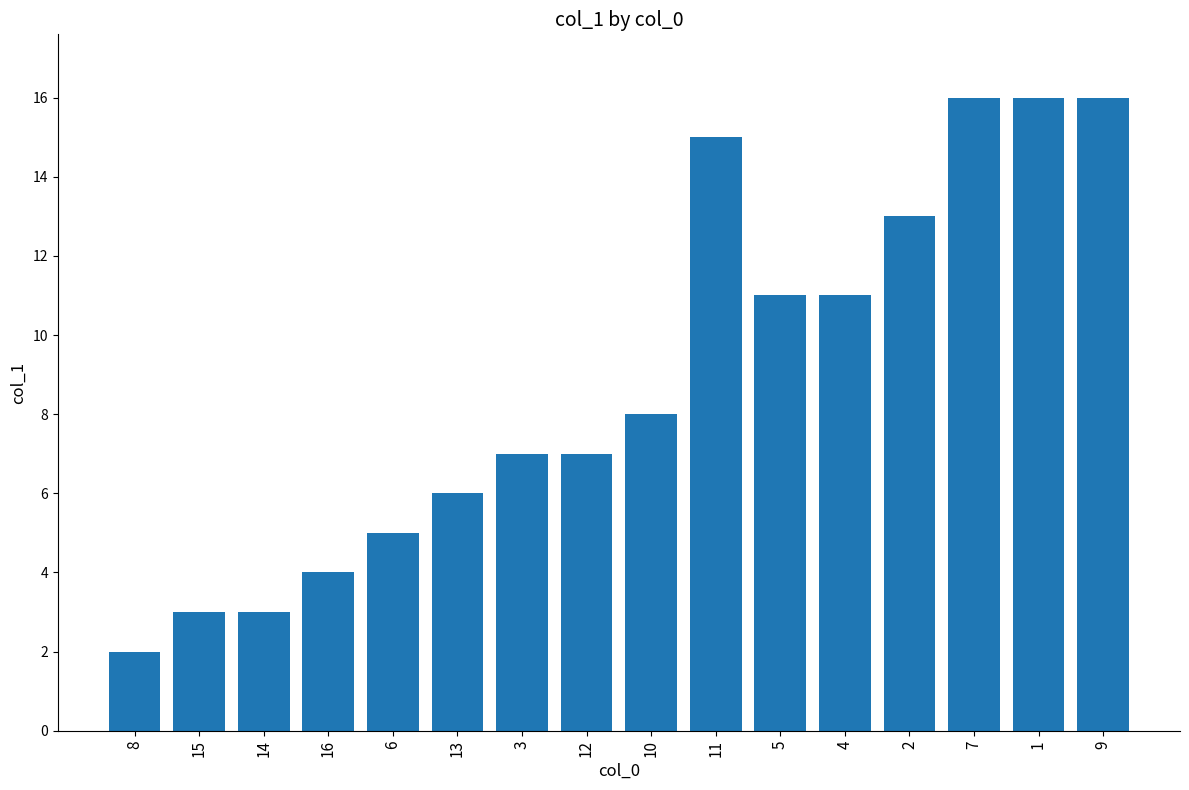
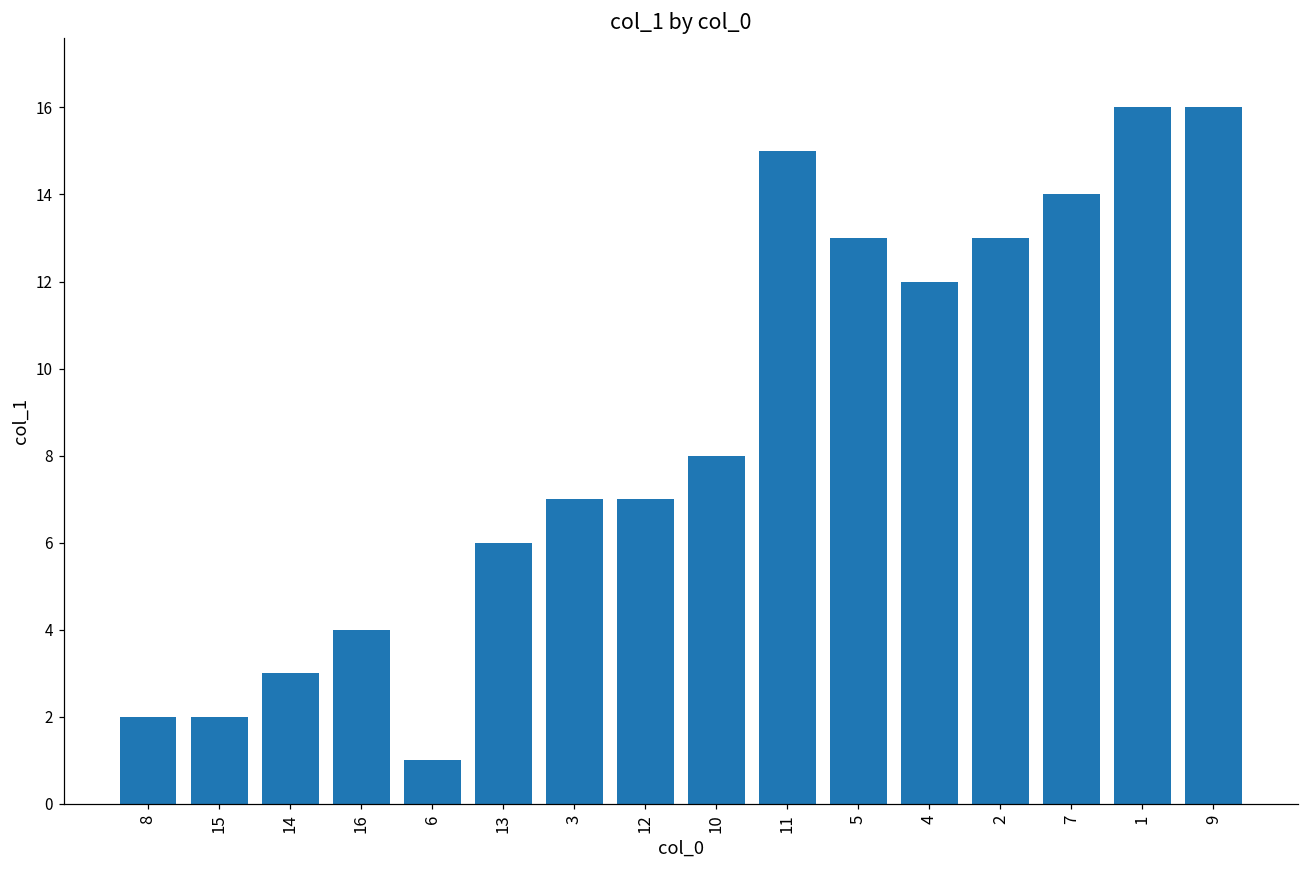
15: 3 -> 2
6: 5 -> 1
5: 11 -> 13
4: 11 -> 12
7: 16 -> 14
